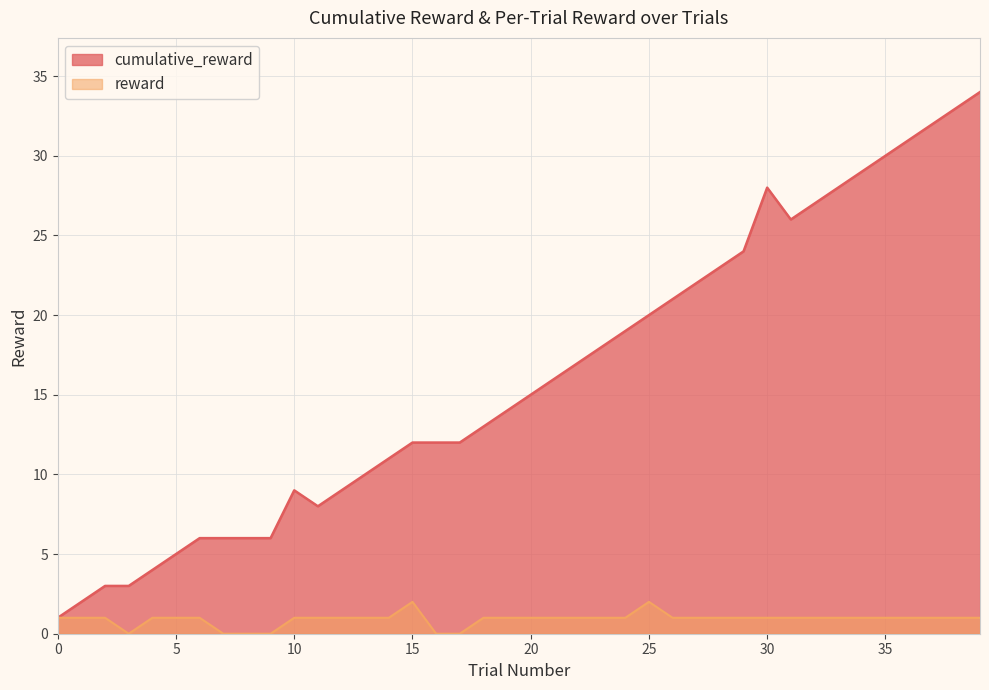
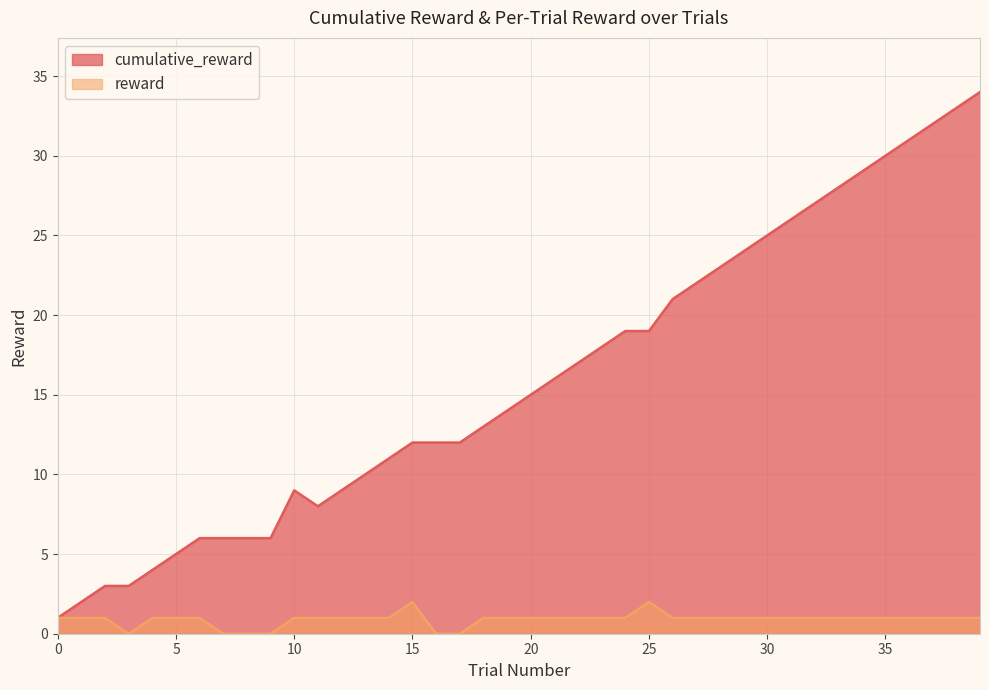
cumulative_reward, 25: 20 -> 19
cumulative_reward, 30: 28 -> 25
